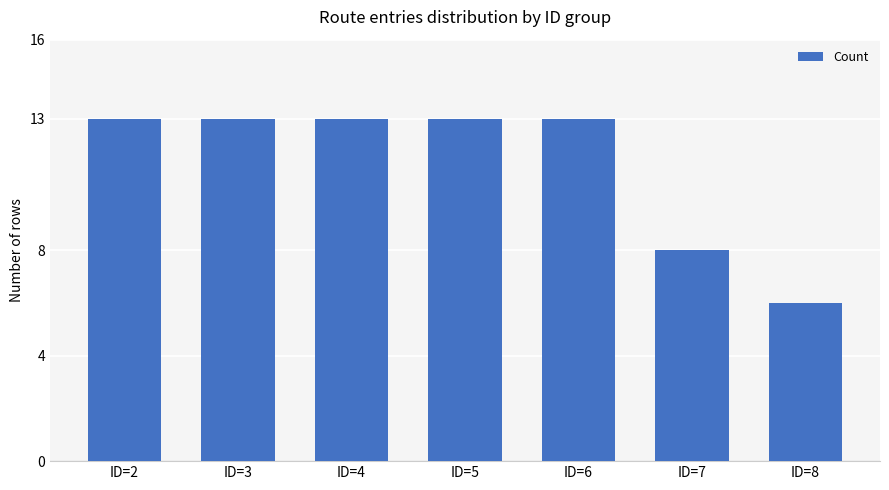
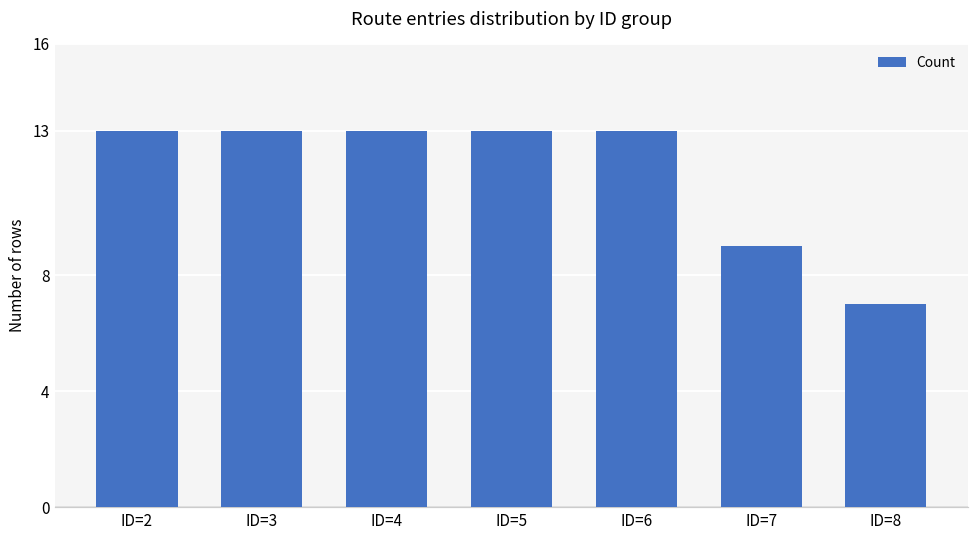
ID=7: 8 -> 9
ID=8: 6 -> 7
